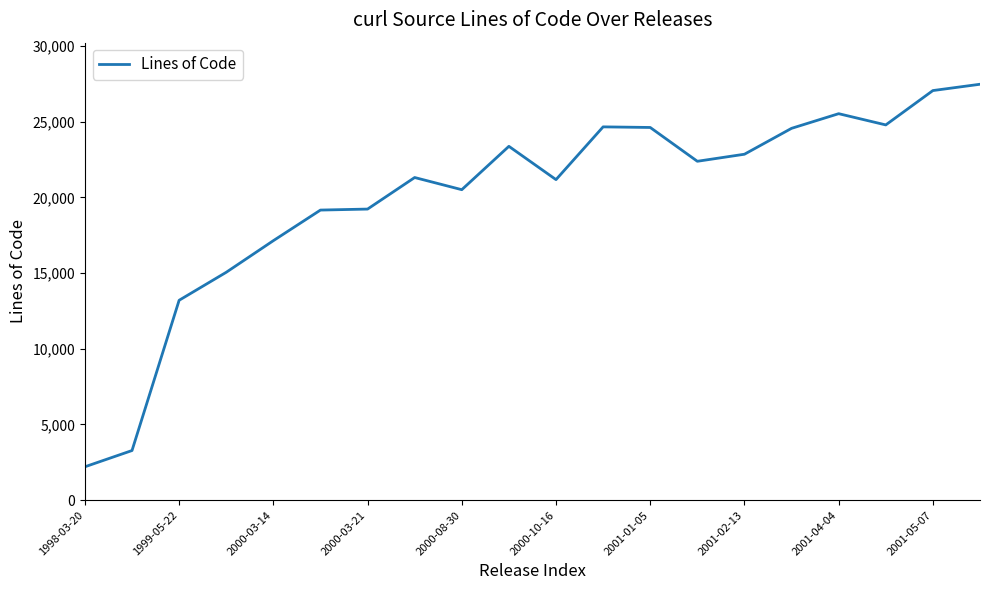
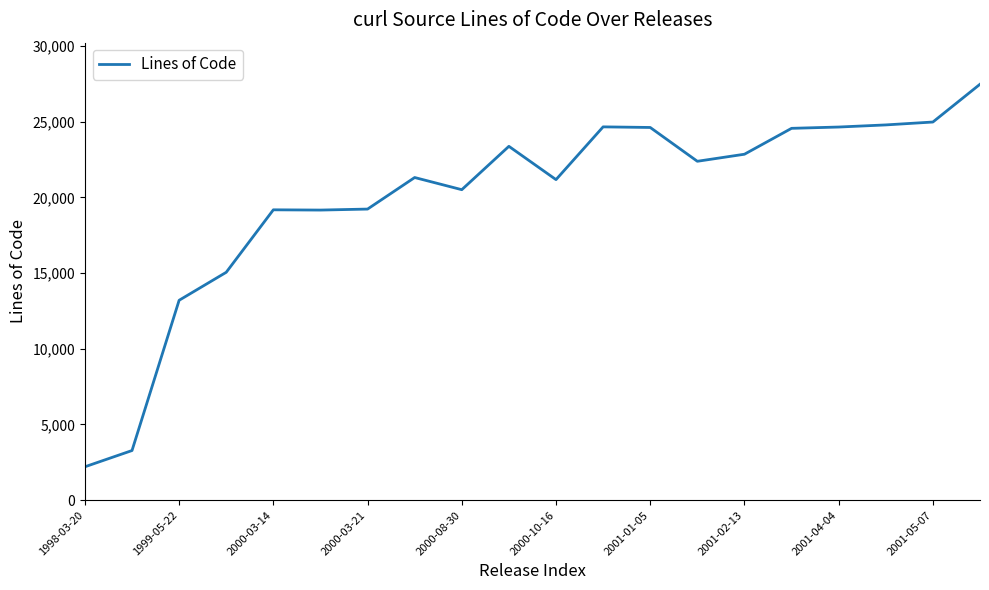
2000-03-14: 17,100 -> 19,200
2001-04-04: 25,500 -> 24,700
2001-05-07: 27,100 -> 25,000
